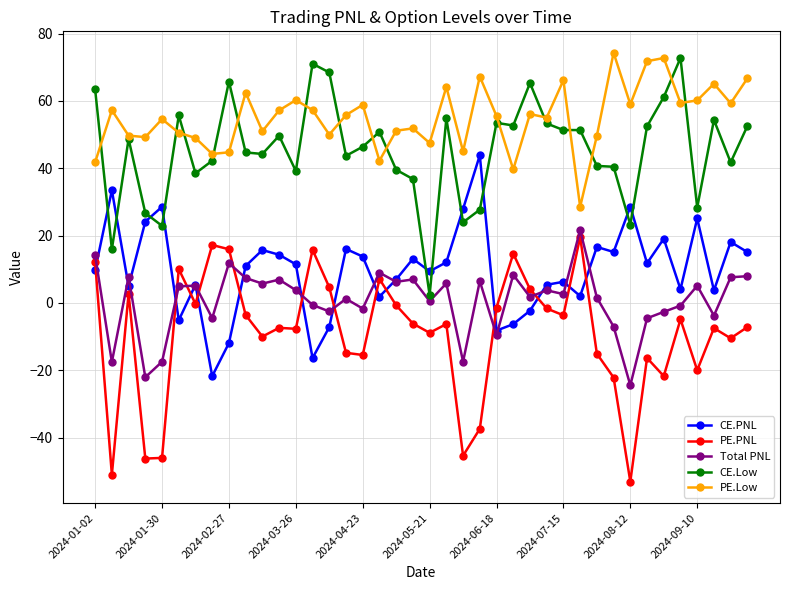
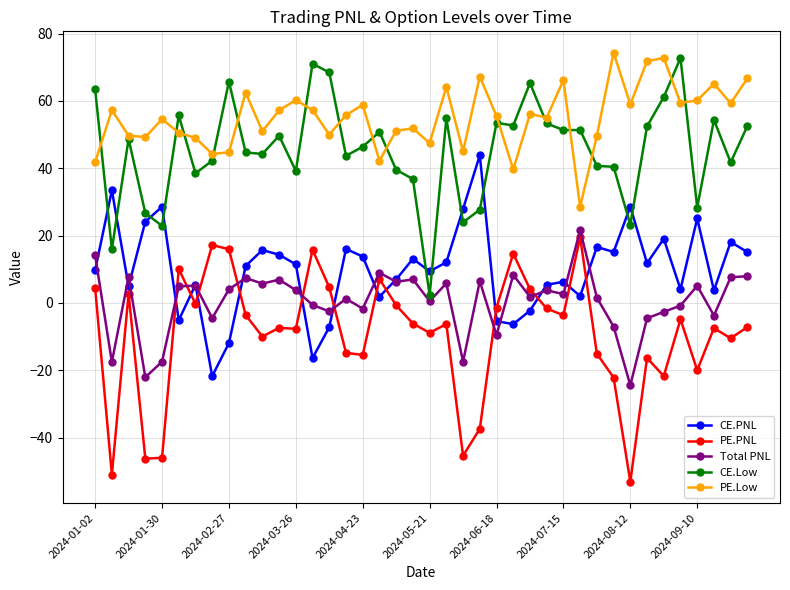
PE.PNL, 2024-01-02: 12 -> 4
Total PNL, 2024-02-27: 12 -> 4
CE.PNL, 2024-06-18: -8 -> -5
